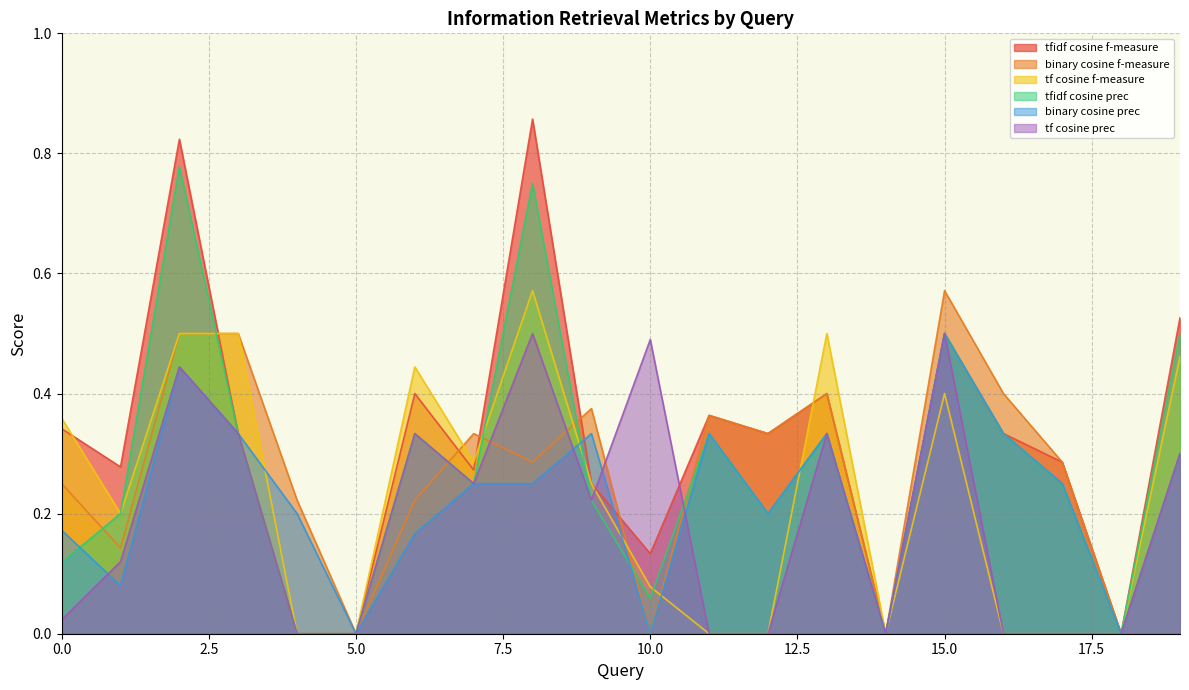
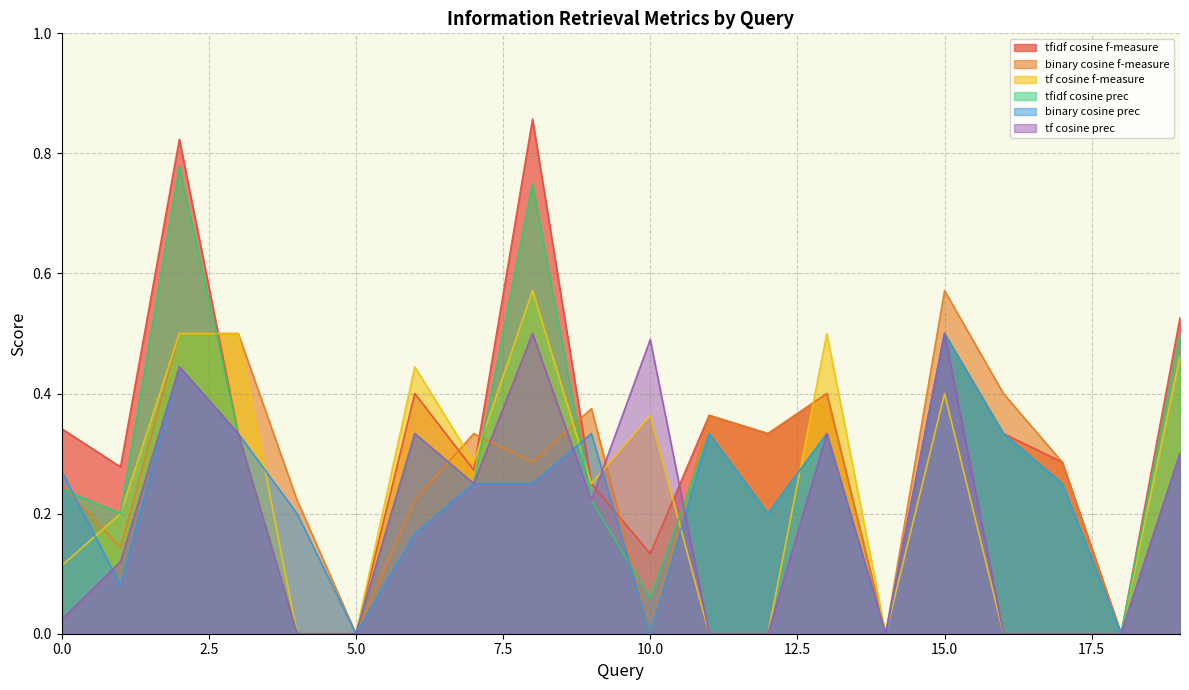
tf cosine f-measure, 0.0: 0.36 -> 0.11
tfidf cosine prec, 0.0: 0.12 -> 0.24
binary cosine prec, 0.0: 0.17 -> 0.27
tf cosine f-measure, 10.0: 0.08 -> 0.36
